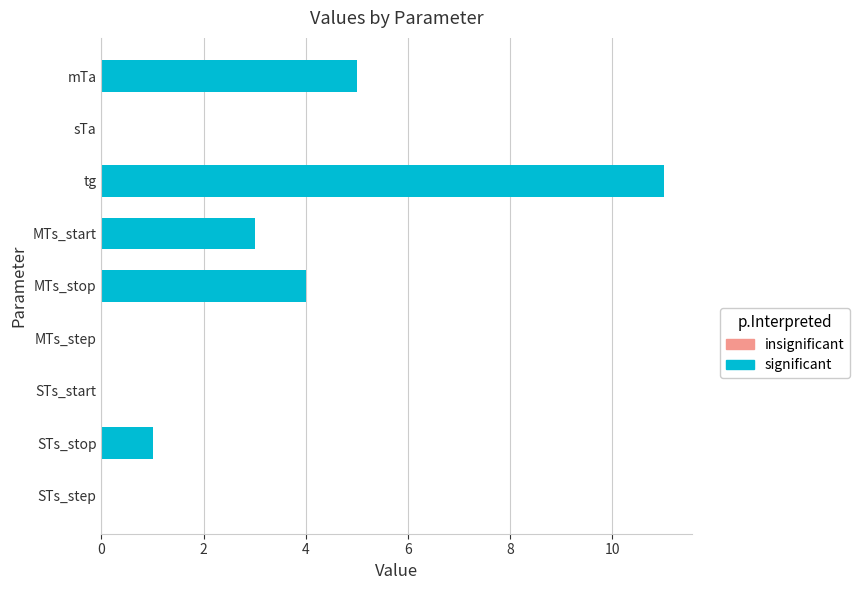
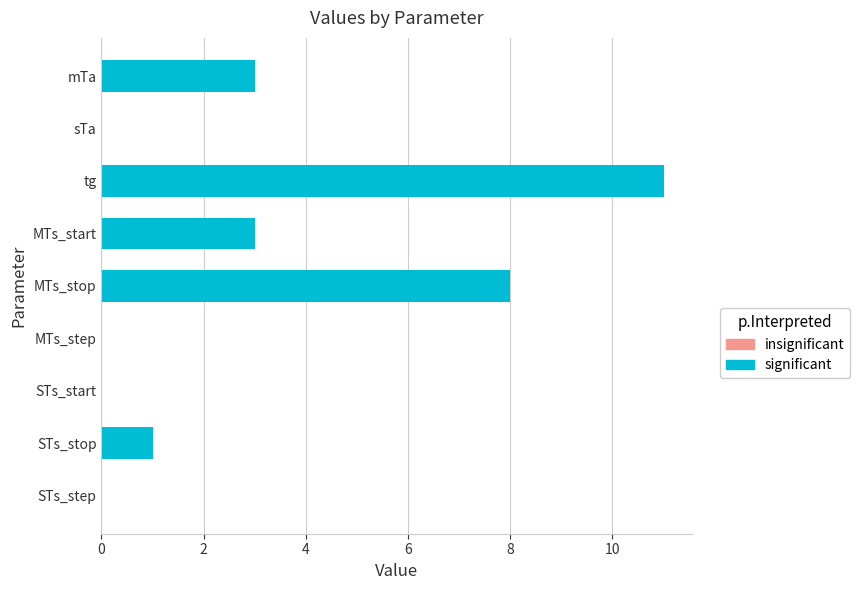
mTa: 5 -> 3
MTs_stop: 4 -> 8
